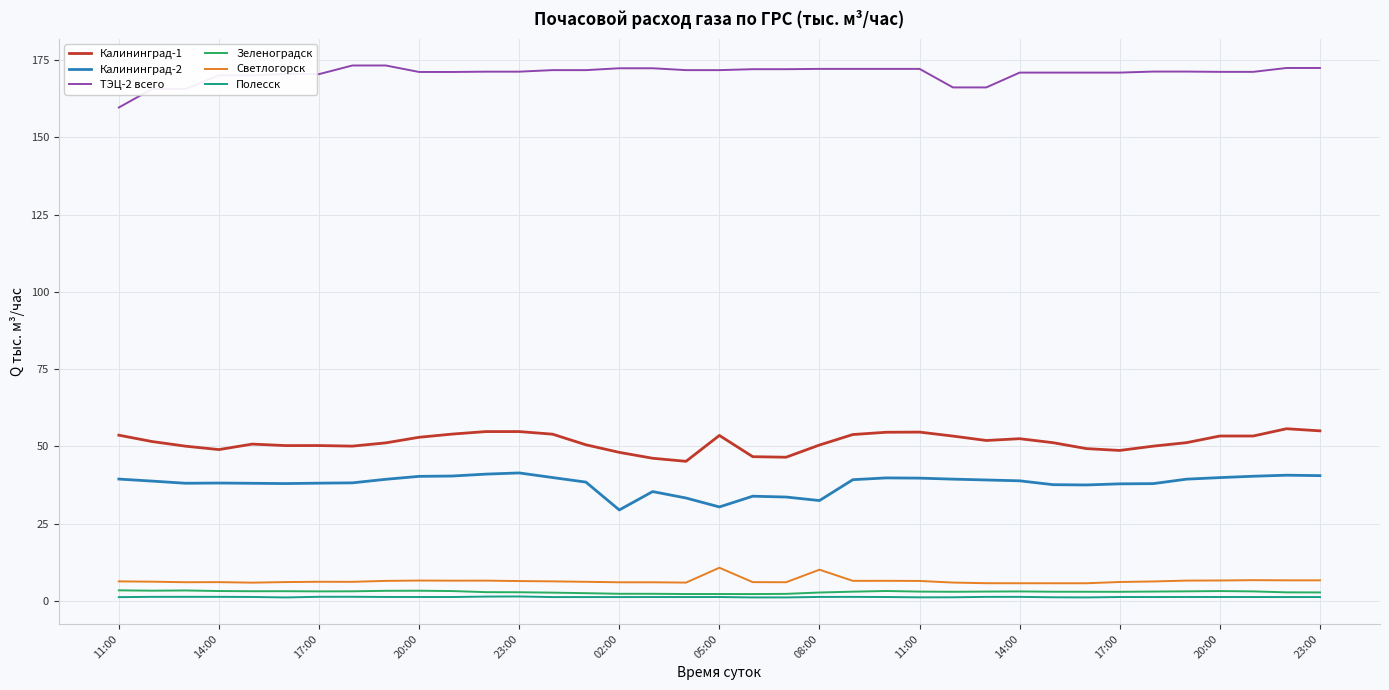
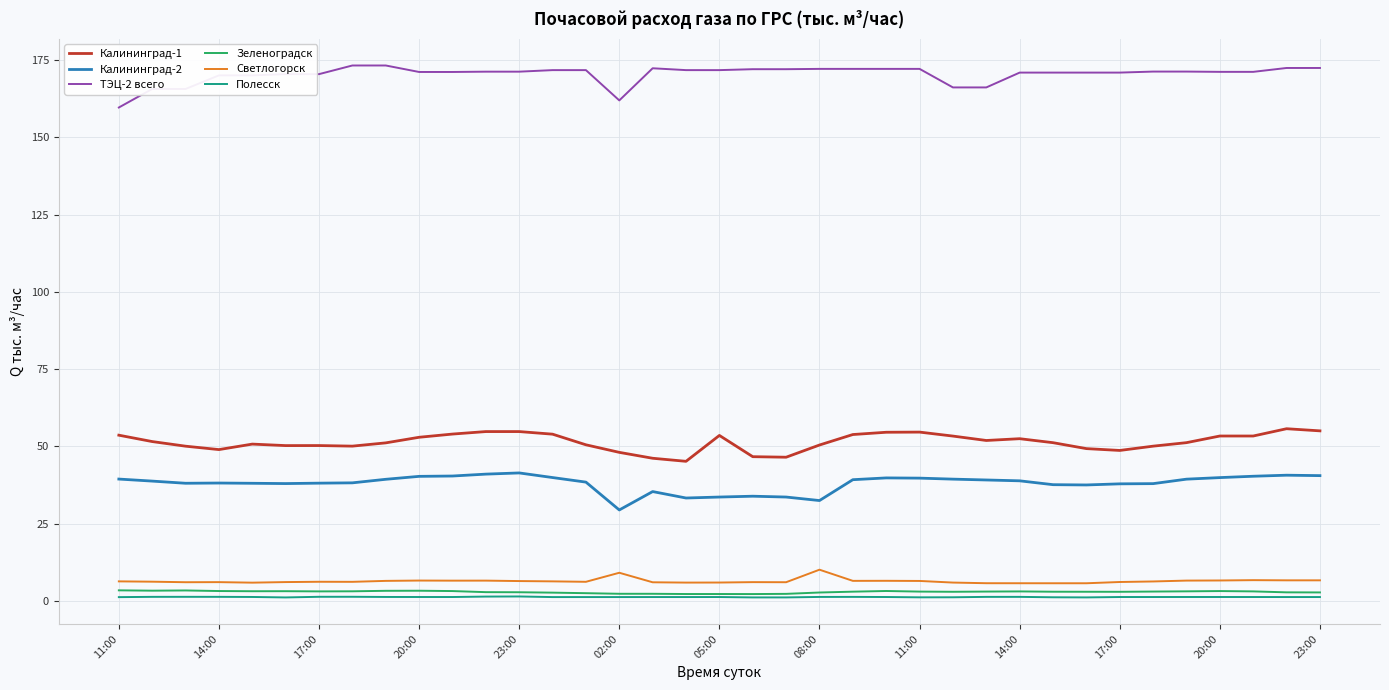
ТЭЦ-2 всего, 02:00: 172 -> 162
Светлогорск, 02:00: 6 -> 9
Калининград-2, 05:00: 30 -> 34
Светлогорск, 05:00: 11 -> 6
